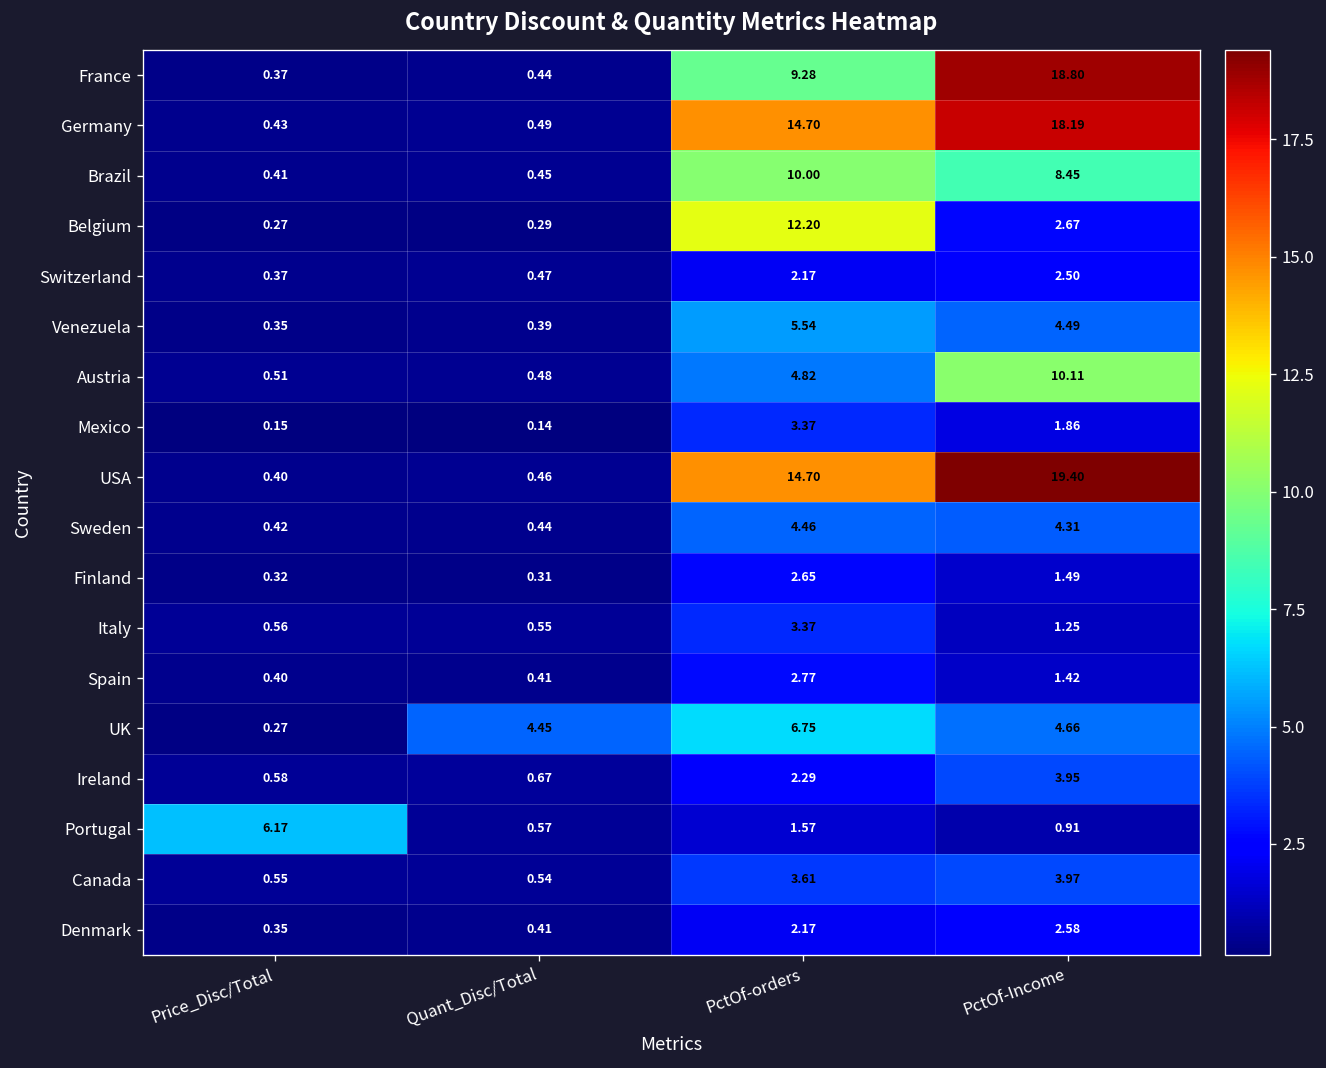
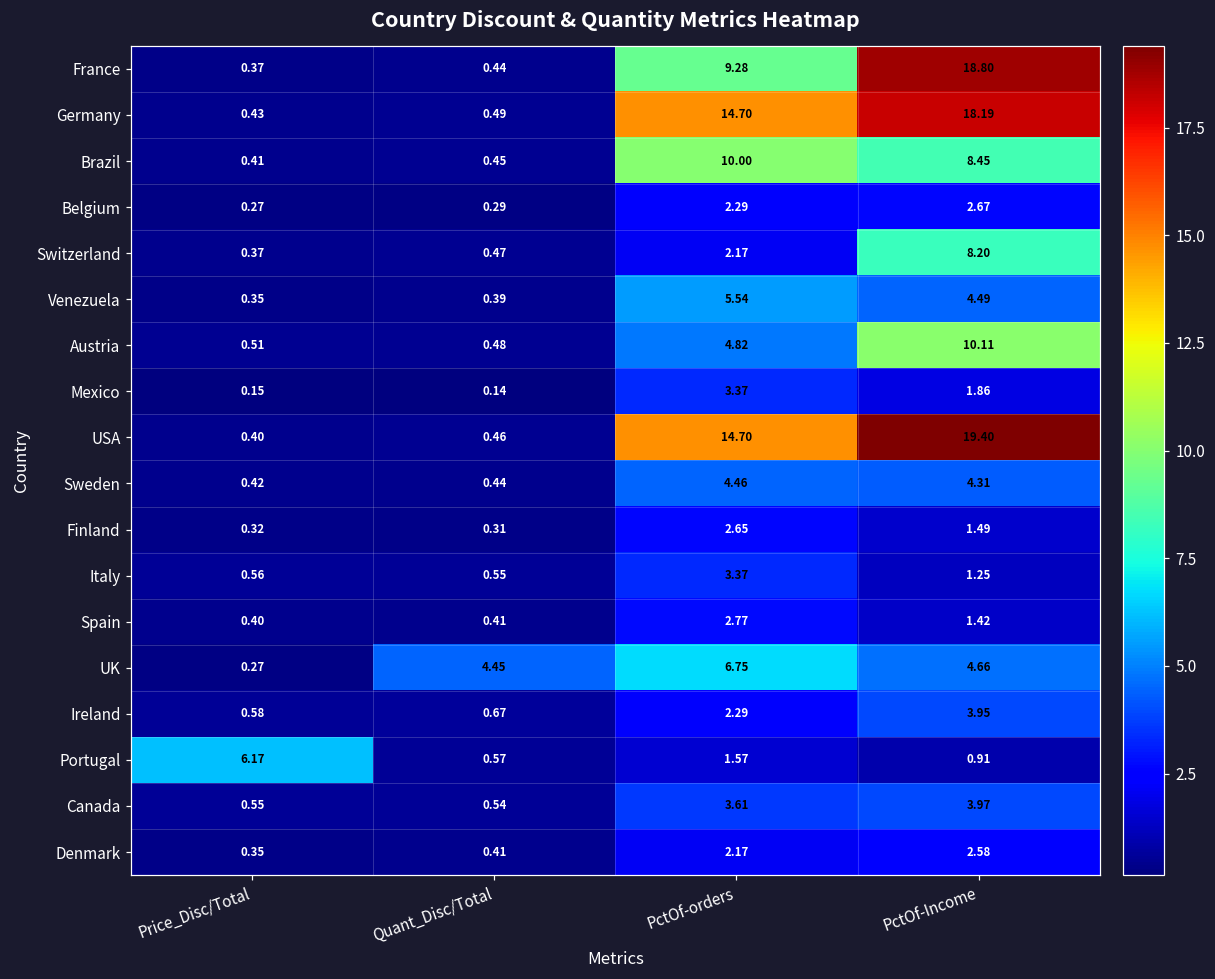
Belgium, PctOf-orders: 12.20 -> 2.29
Switzerland, PctOf-Income: 2.50 -> 8.20
